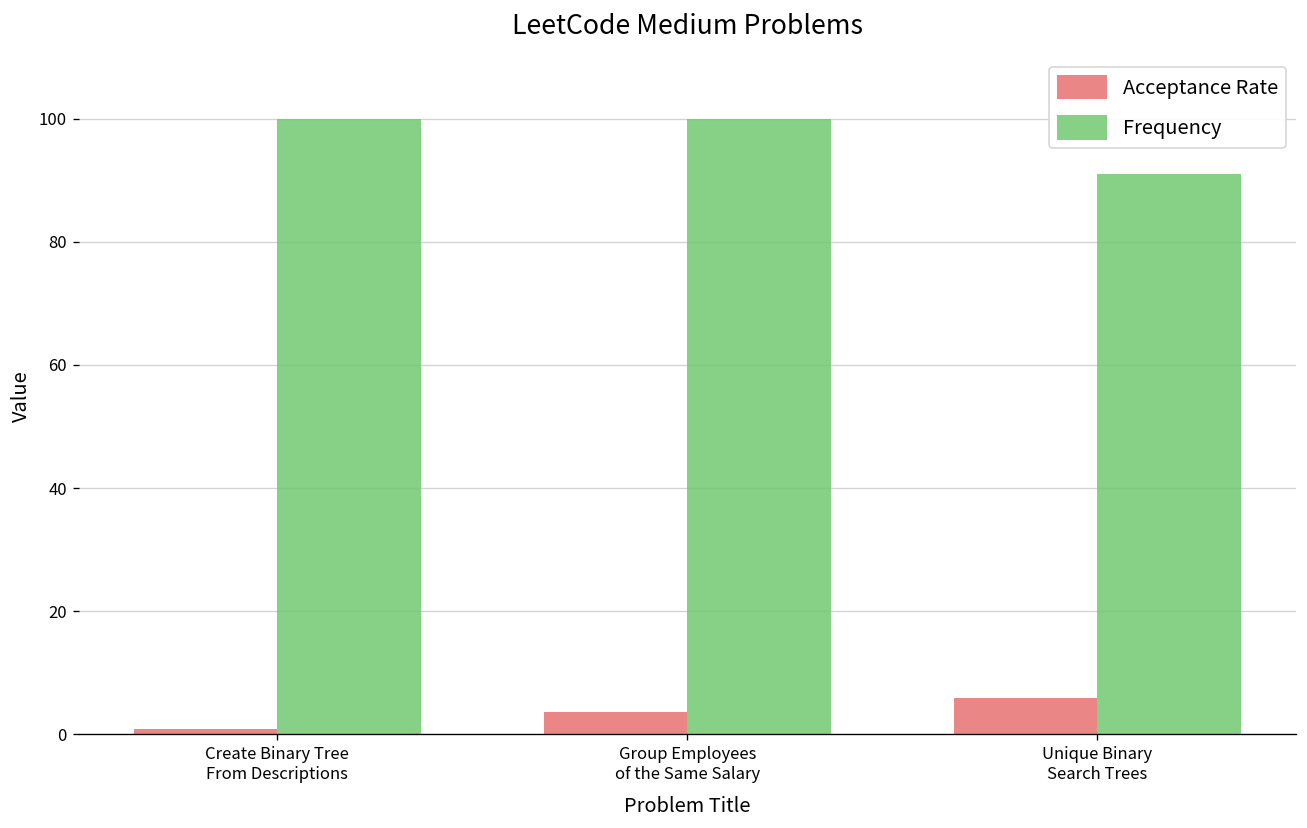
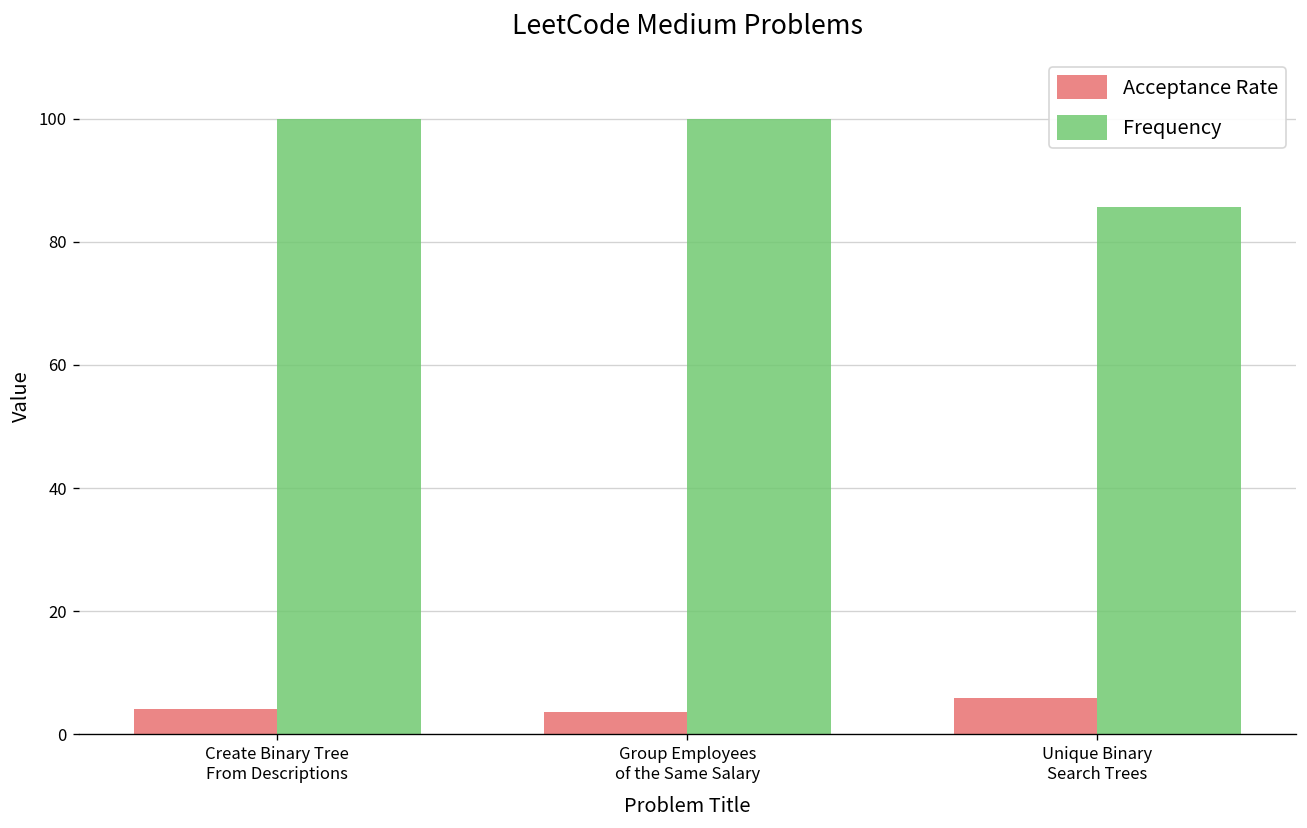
Acceptance Rate, Create Binary Tree From Descriptions: 1 -> 4
Frequency, Unique Binary Search Trees: 91 -> 86
